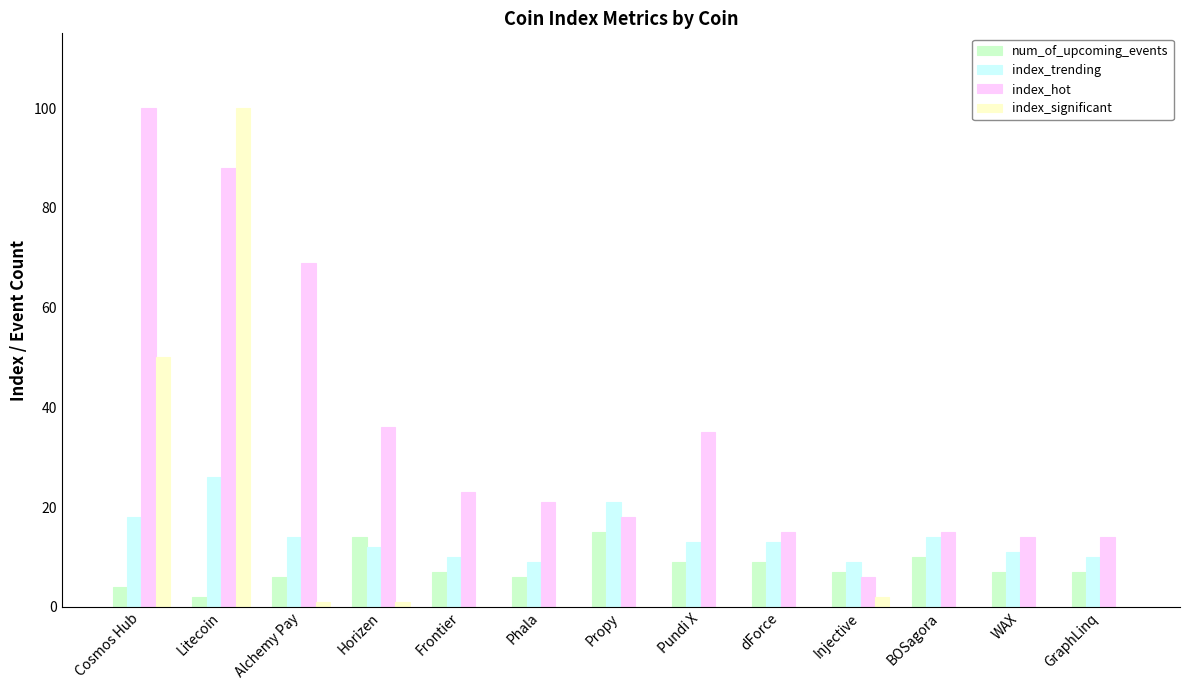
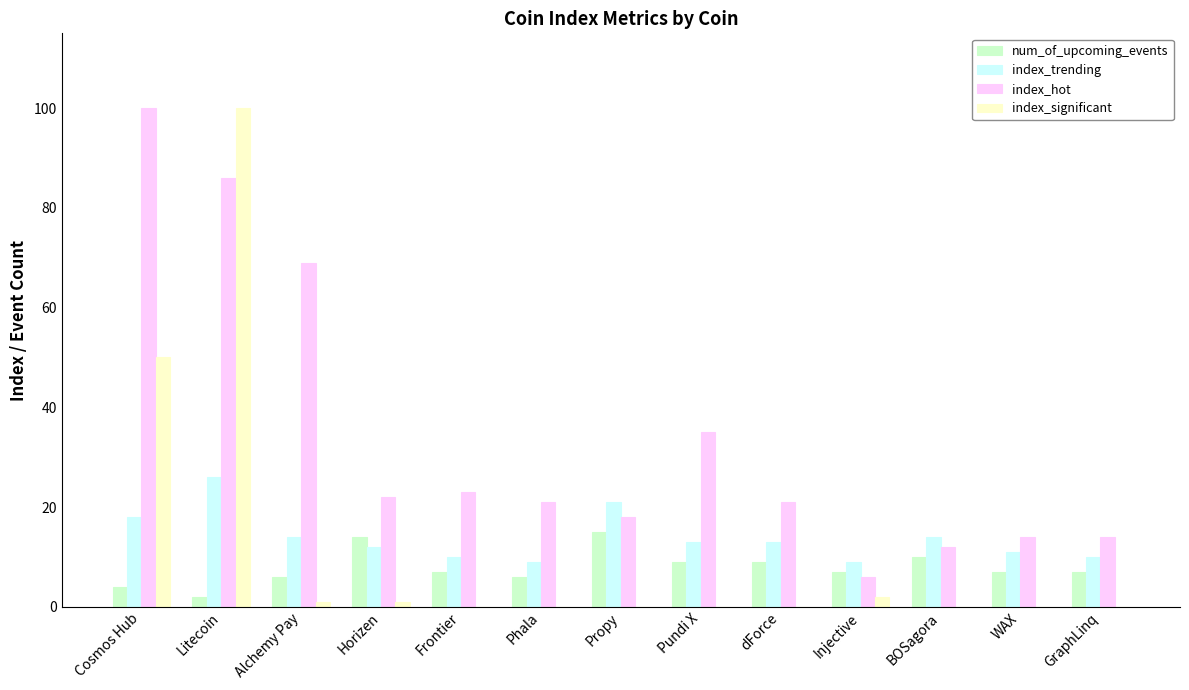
index_hot, Litecoin: 88 -> 86
index_hot, Horizen: 36 -> 22
index_hot, dForce: 15 -> 21
index_hot, BOSagora: 15 -> 12
